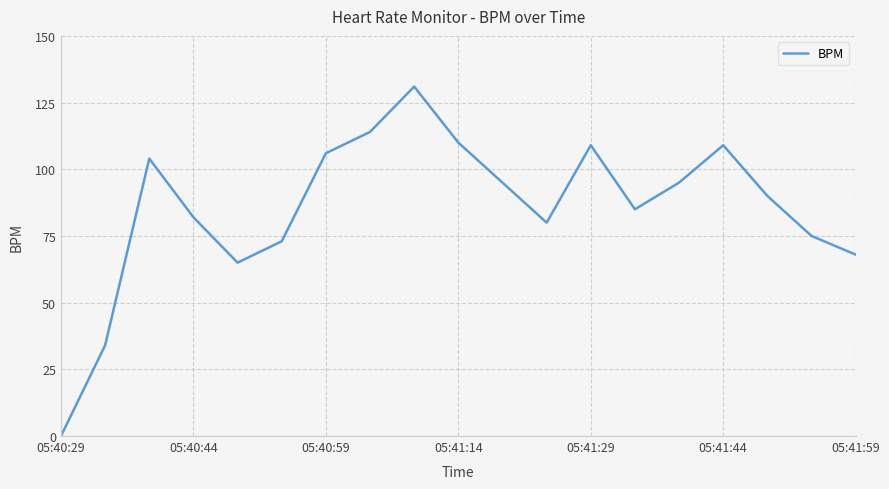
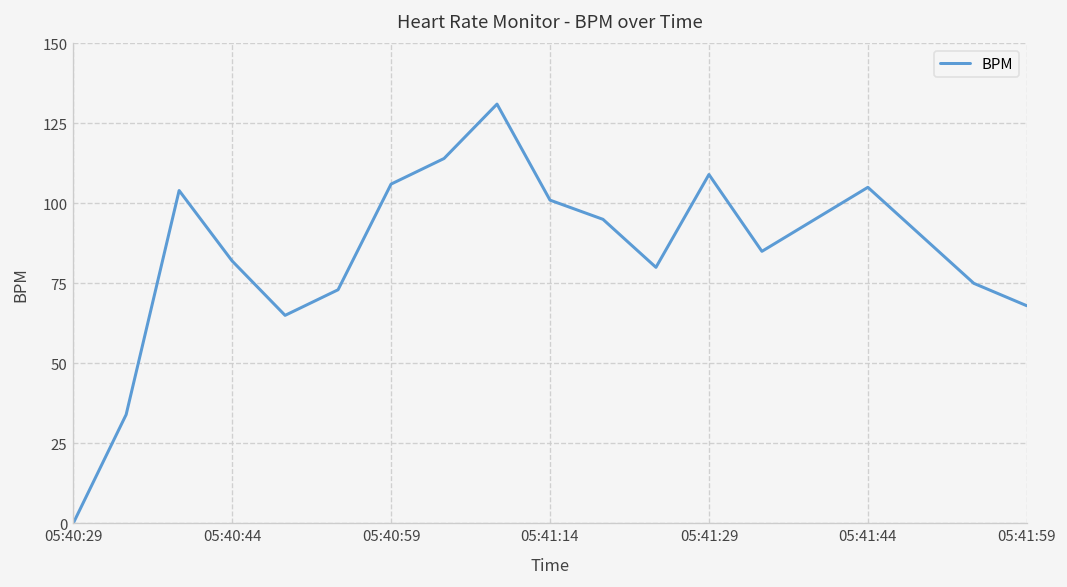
05:41:14: 110 -> 101
05:41:44: 109 -> 105
